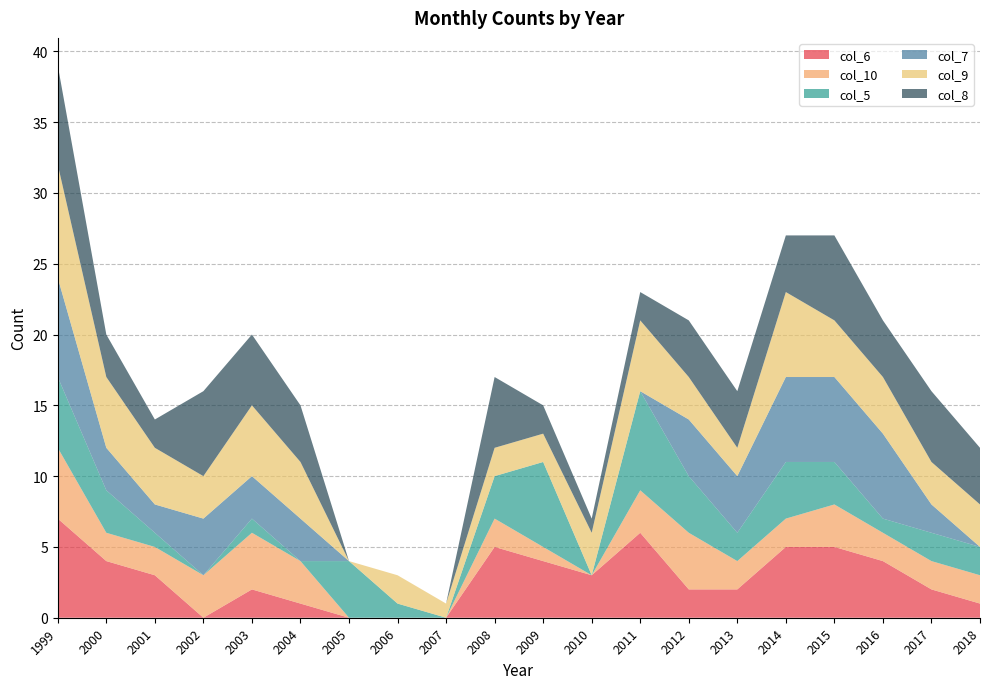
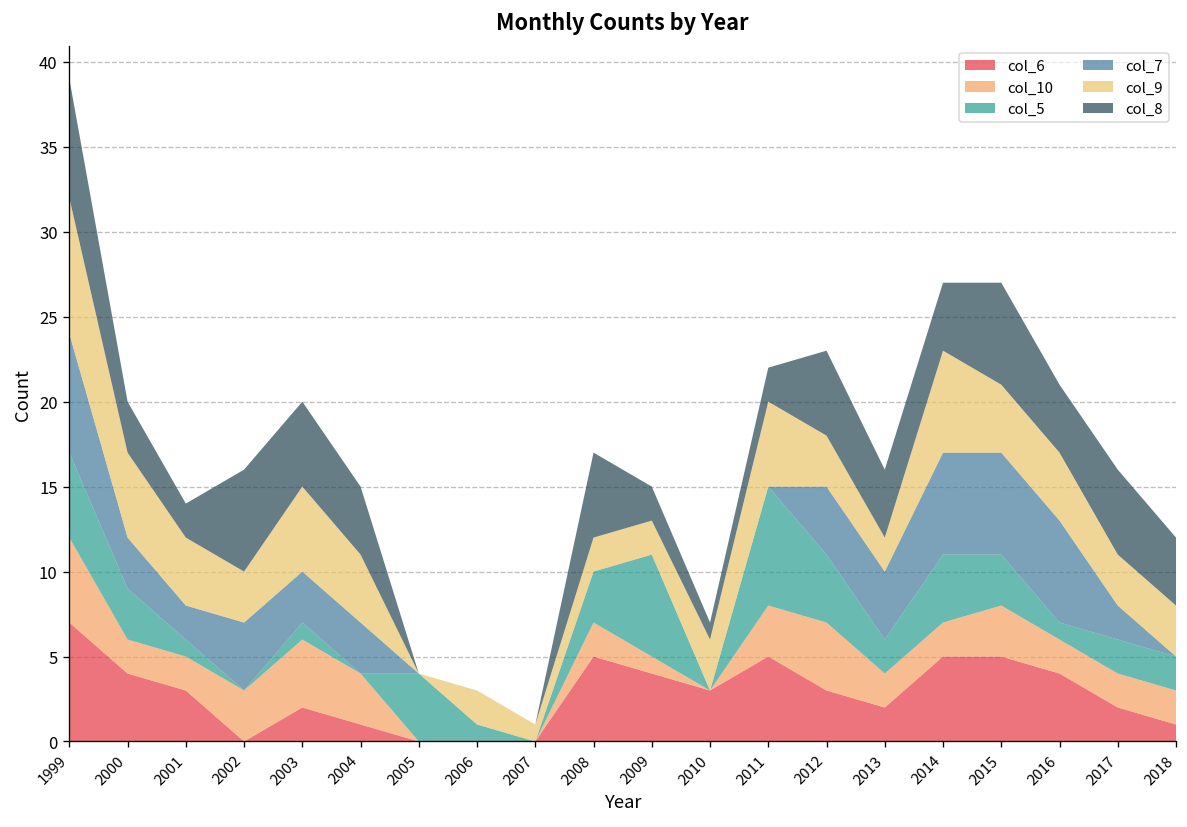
col_6, 2011: 6 -> 5
col_6, 2012: 2 -> 3
col_8, 2012: 4 -> 5
